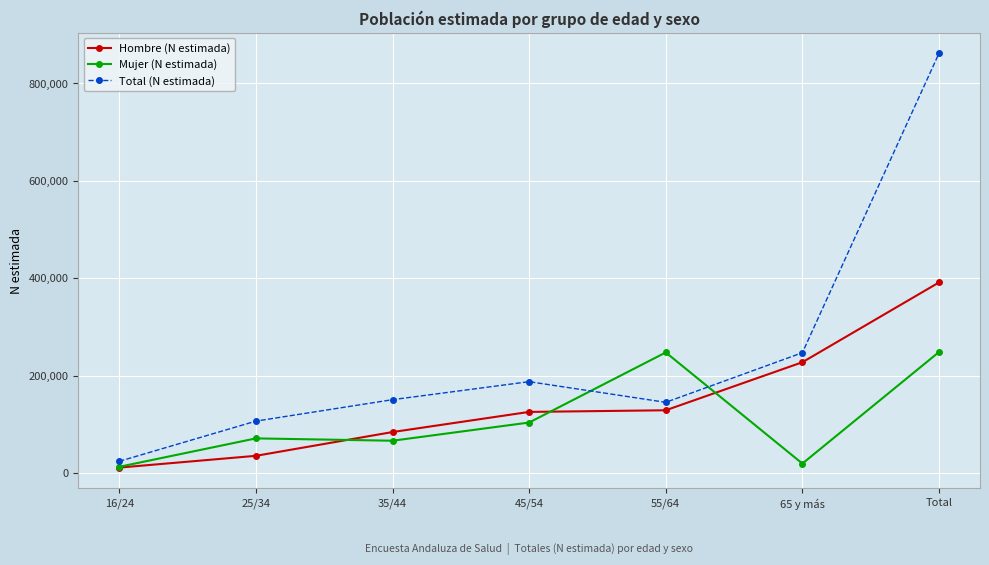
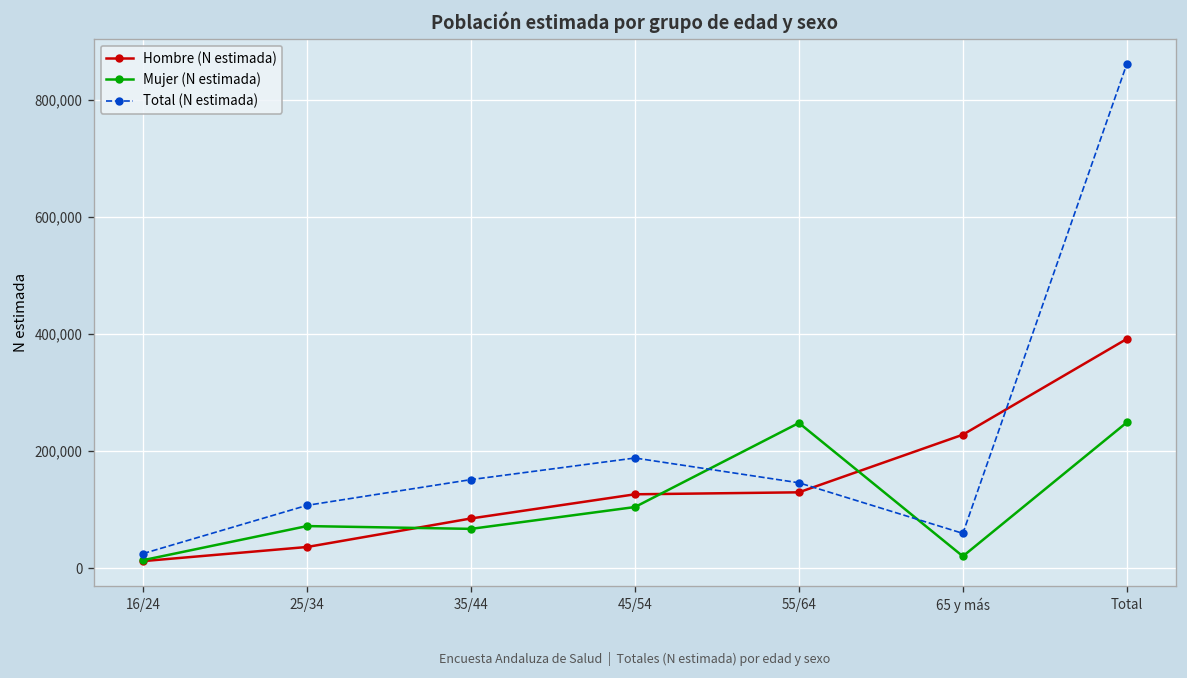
Total (N estimada), 65 y más: 250,000 -> 60,000
